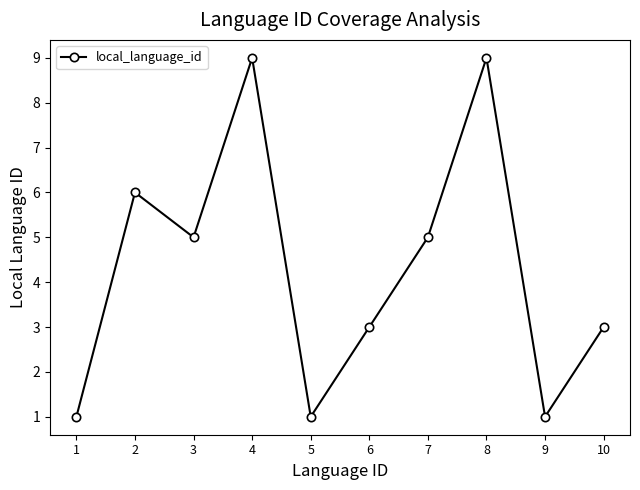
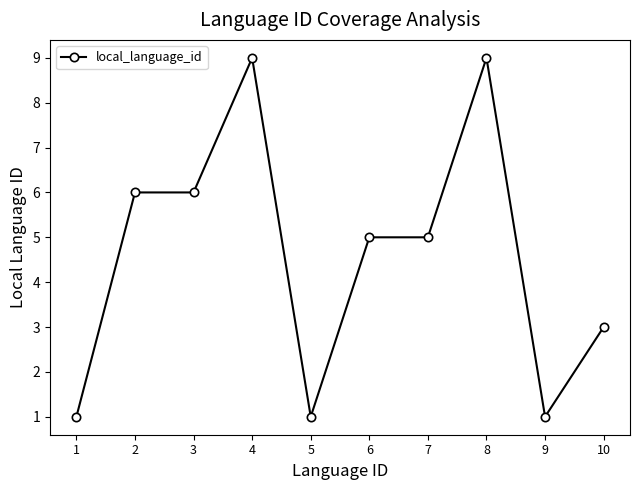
3: 5 -> 6
6: 3 -> 5
